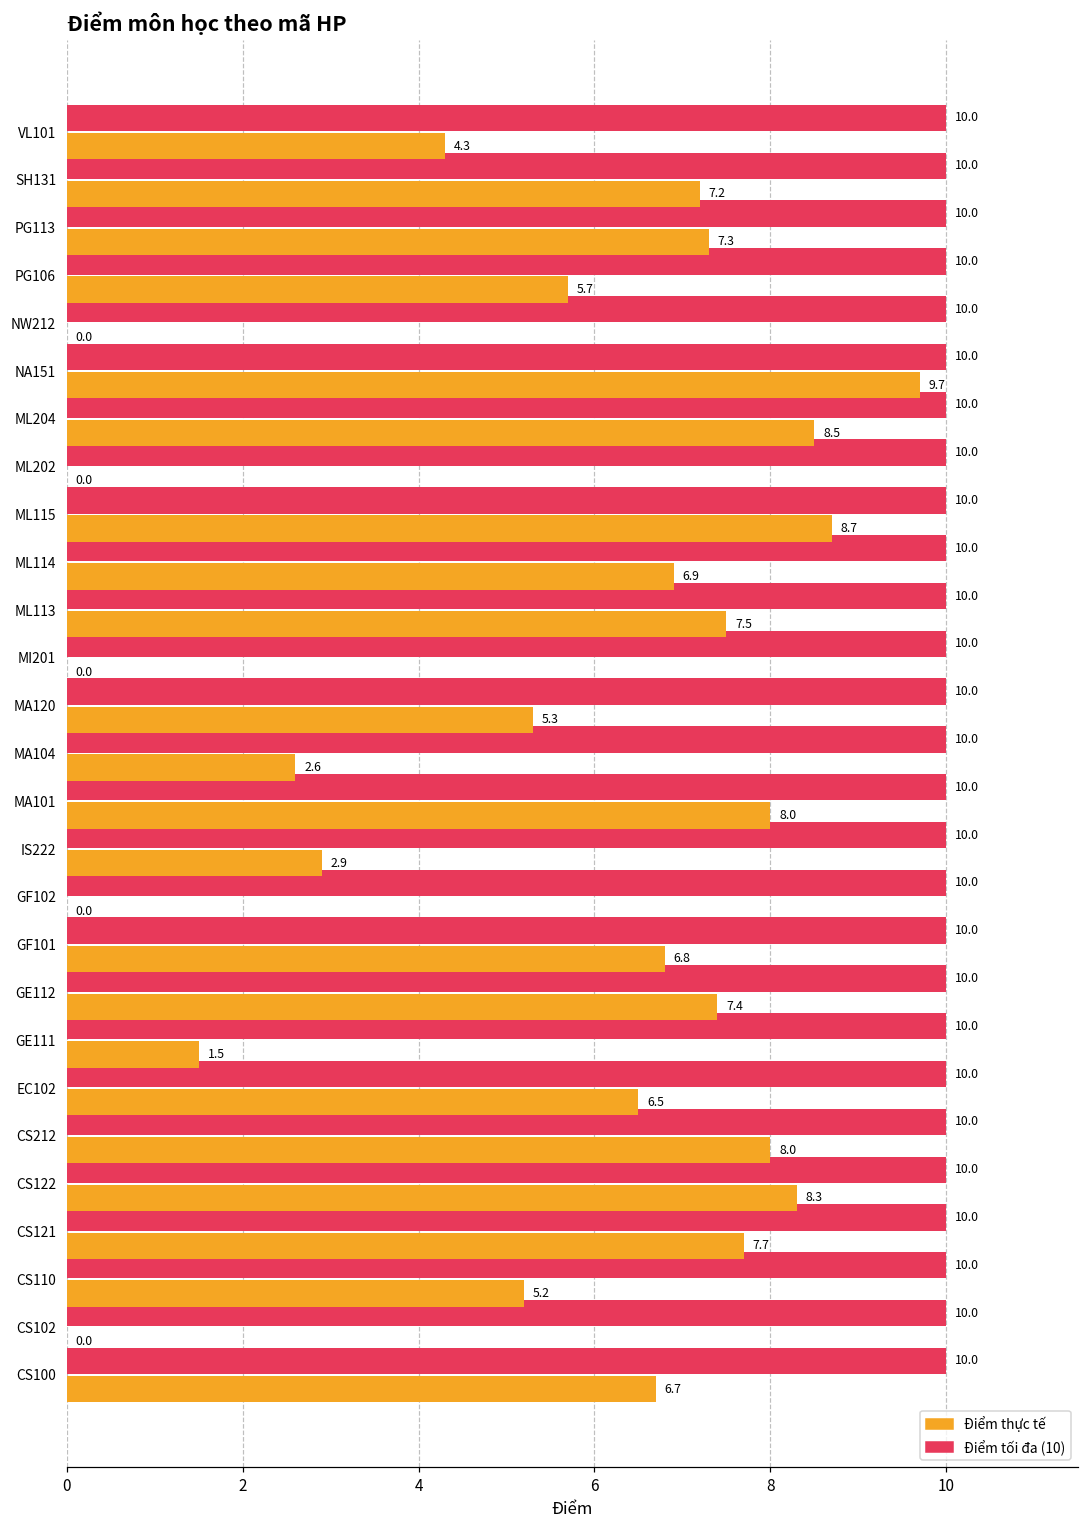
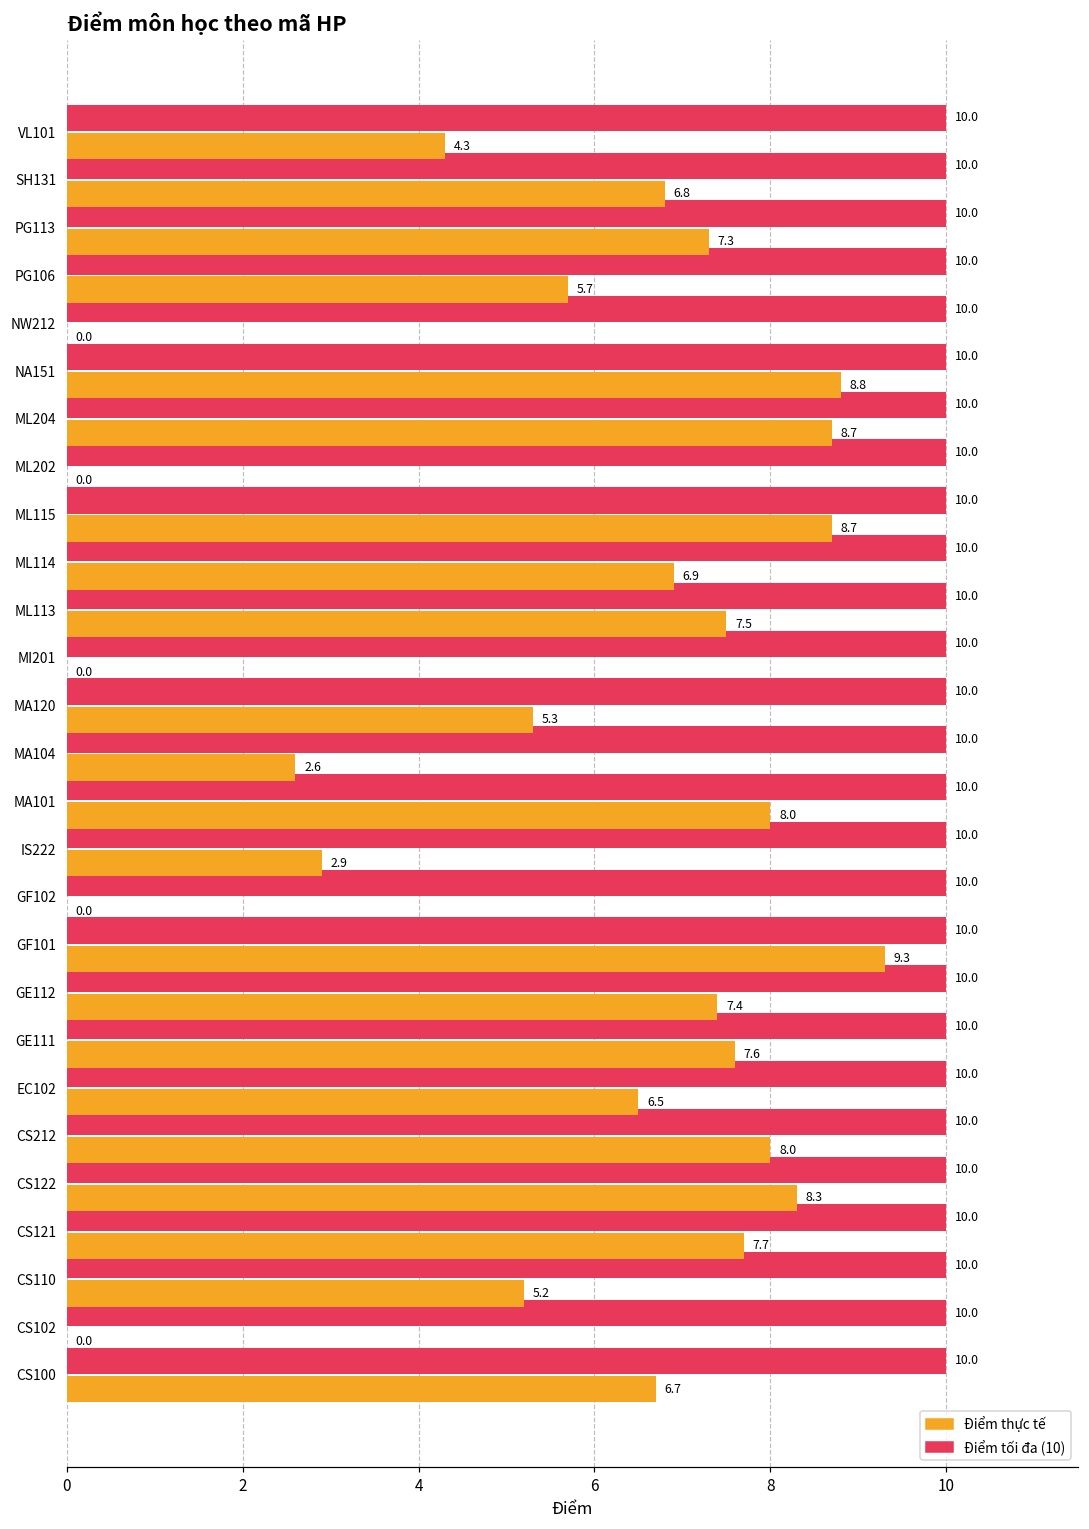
Điểm thực tế, SH131: 7.2 -> 6.8
Điểm thực tế, NA151: 9.7 -> 8.8
Điểm thực tế, ML204: 8.5 -> 8.7
Điểm thực tế, GF101: 6.8 -> 9.3
Điểm thực tế, GE111: 1.5 -> 7.6
